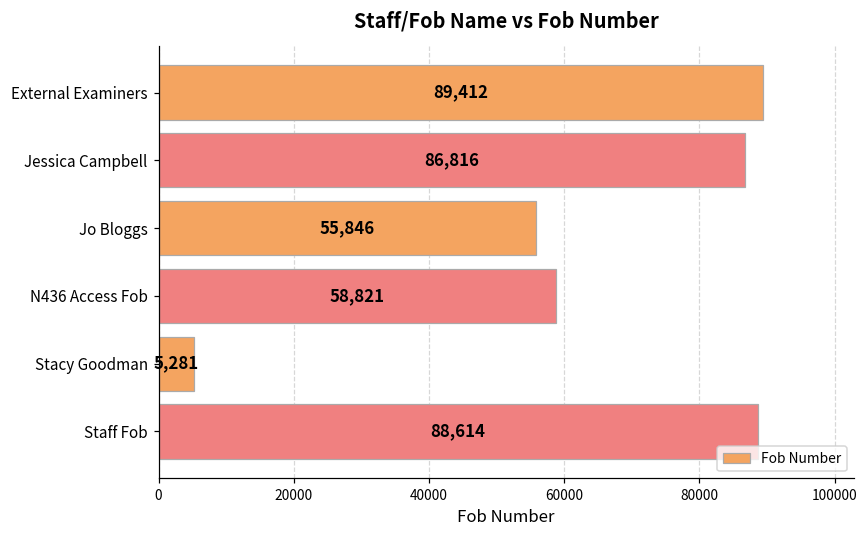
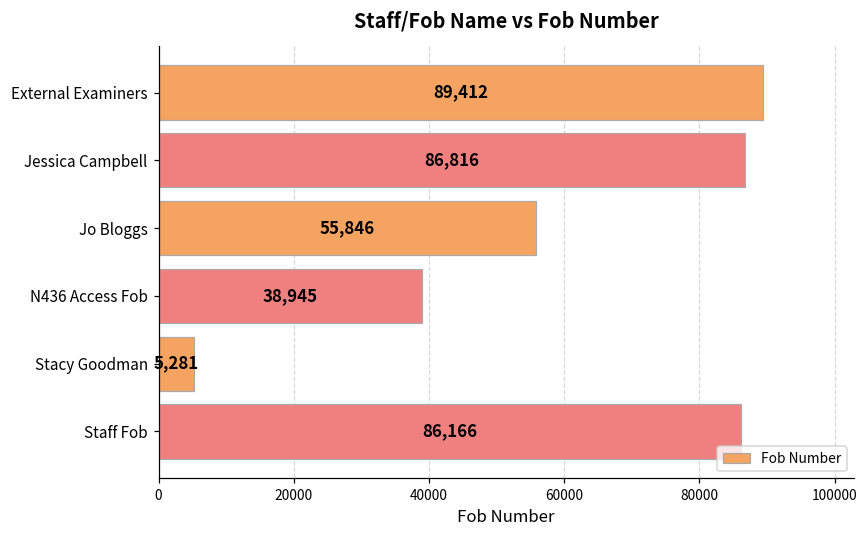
N436 Access Fob: 58,821 -> 38,945
Staff Fob: 88,614 -> 86,166
